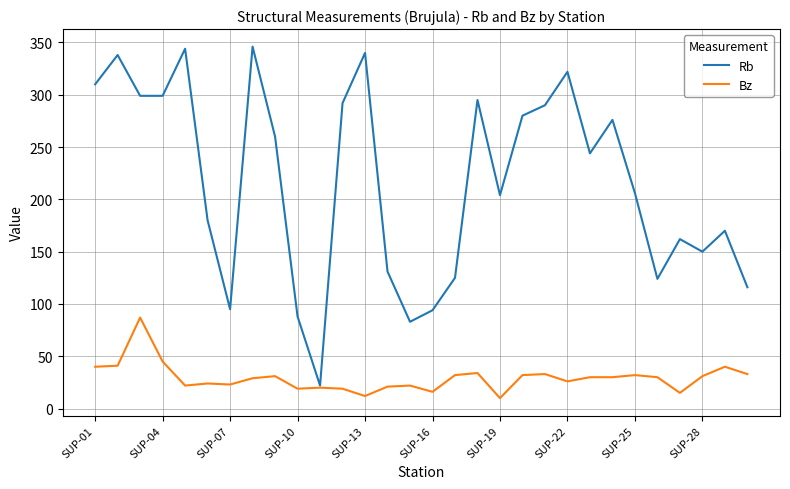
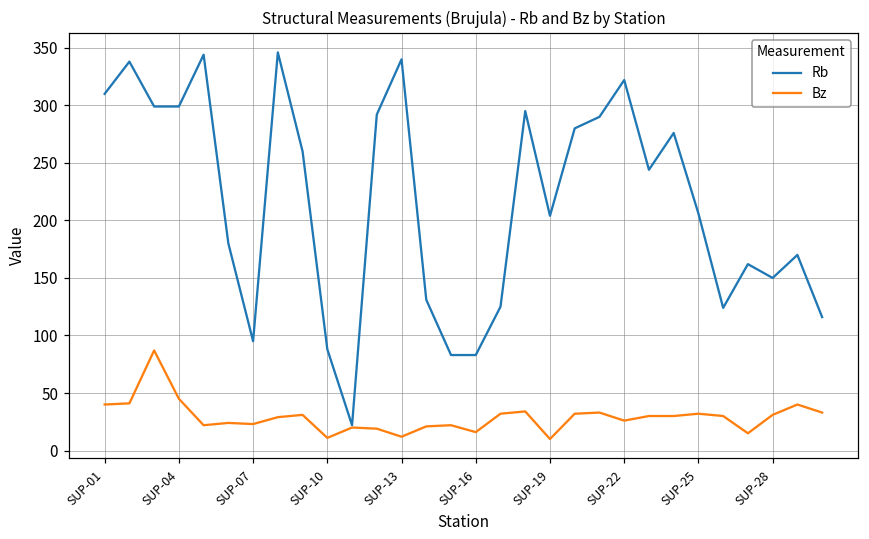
Bz, SUP-10: 19 -> 11
Rb, SUP-16: 94 -> 83
